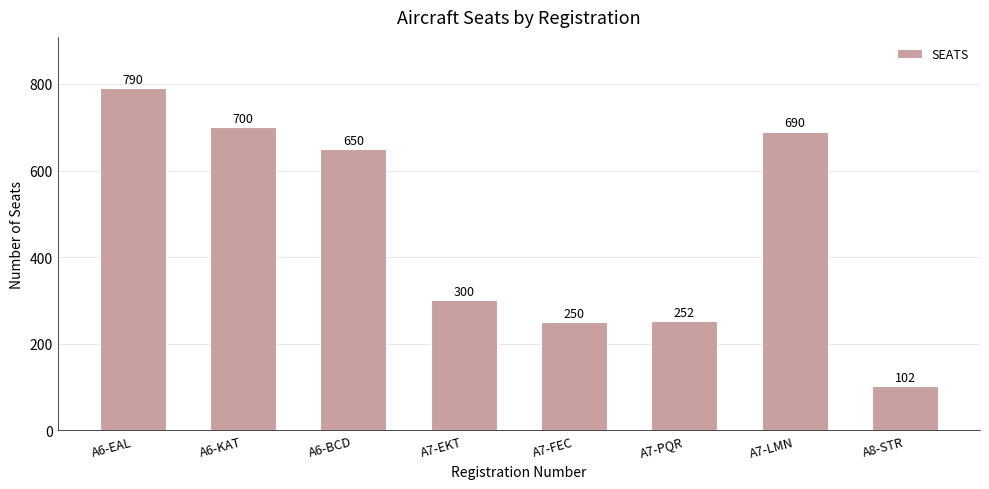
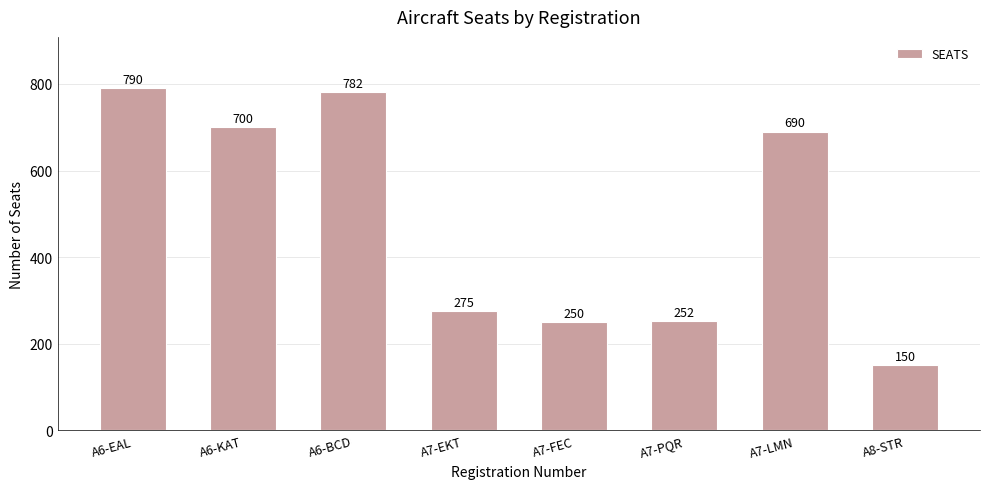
A6-BCD: 650 -> 782
A7-EKT: 300 -> 275
A8-STR: 102 -> 150
